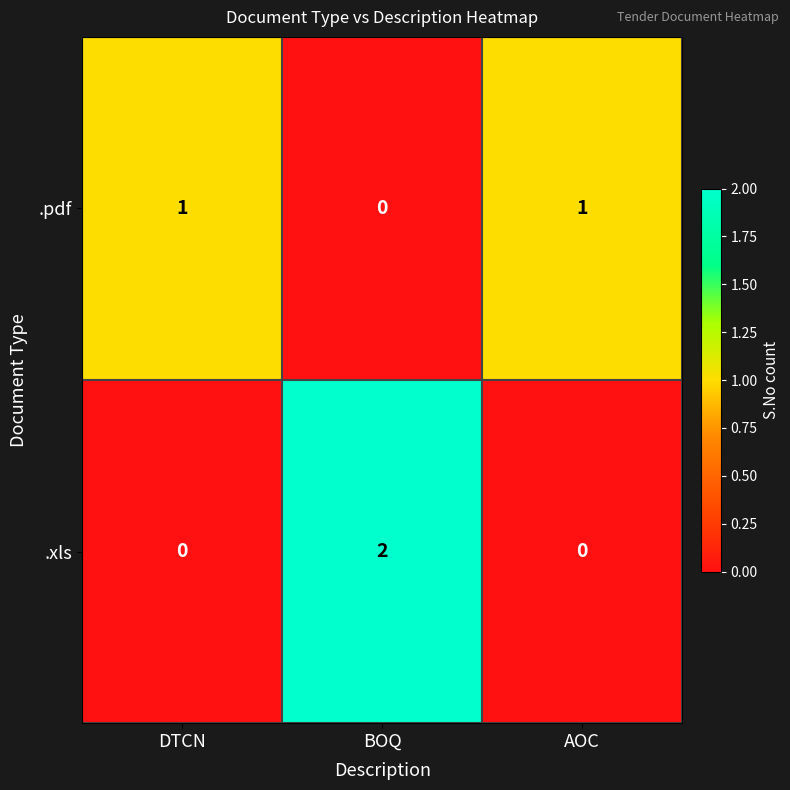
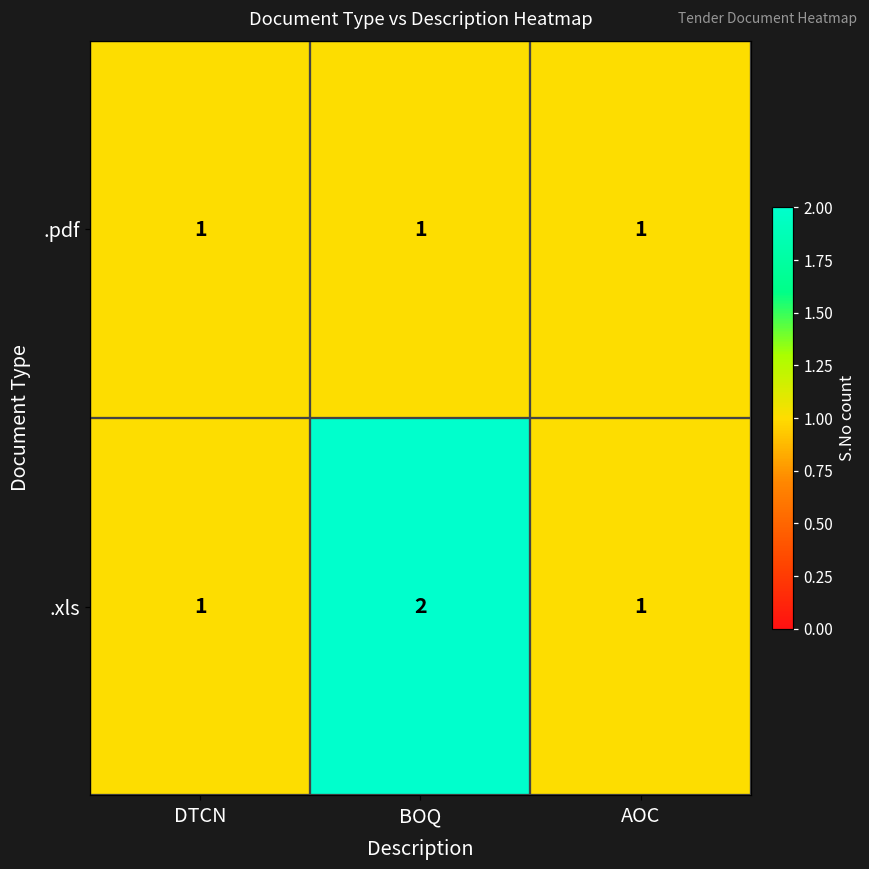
.pdf, BOQ: 0 -> 1
.xls, DTCN: 0 -> 1
.xls, AOC: 0 -> 1
